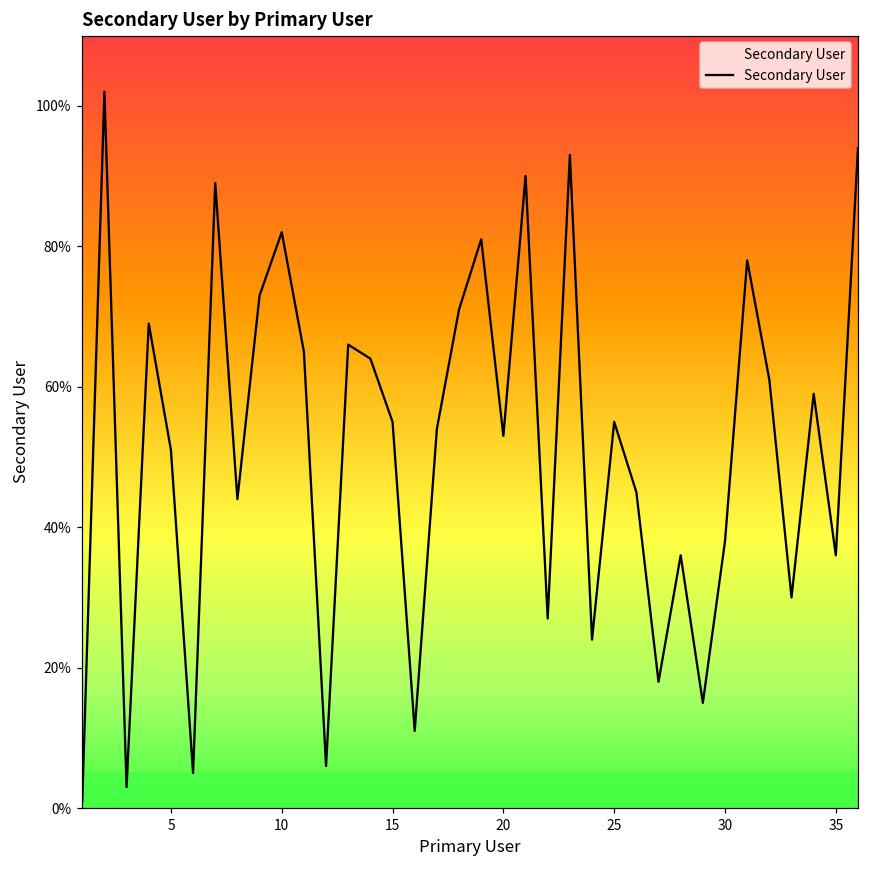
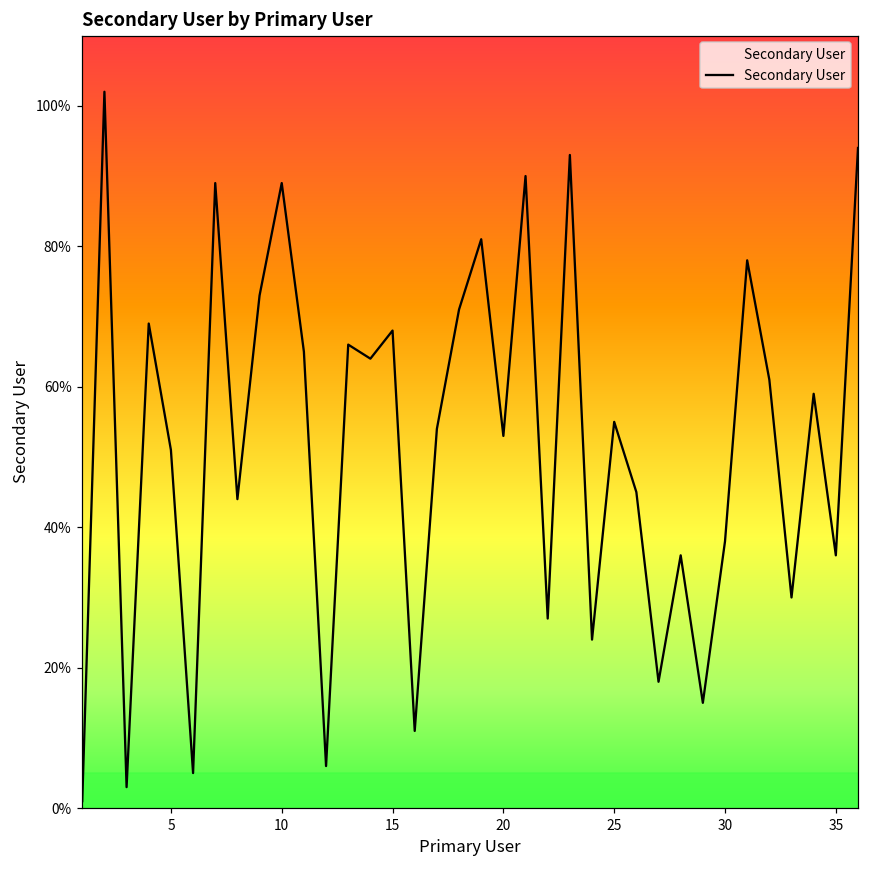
10: 82% -> 89%
15: 55% -> 68%
